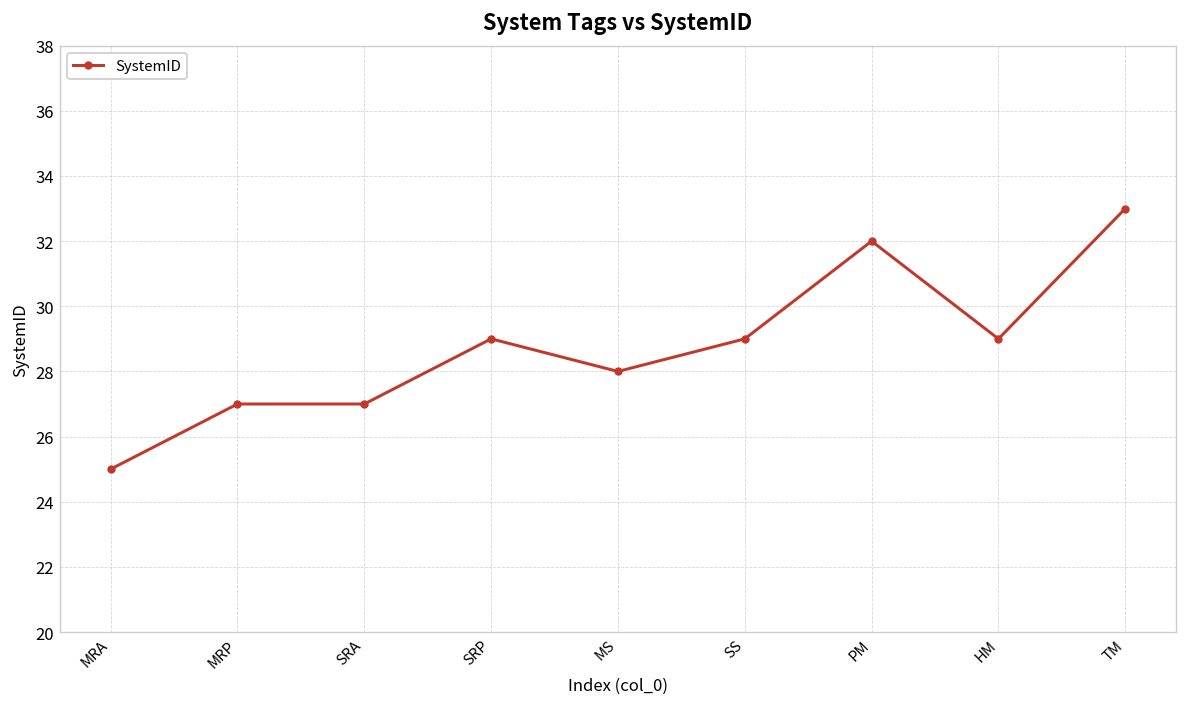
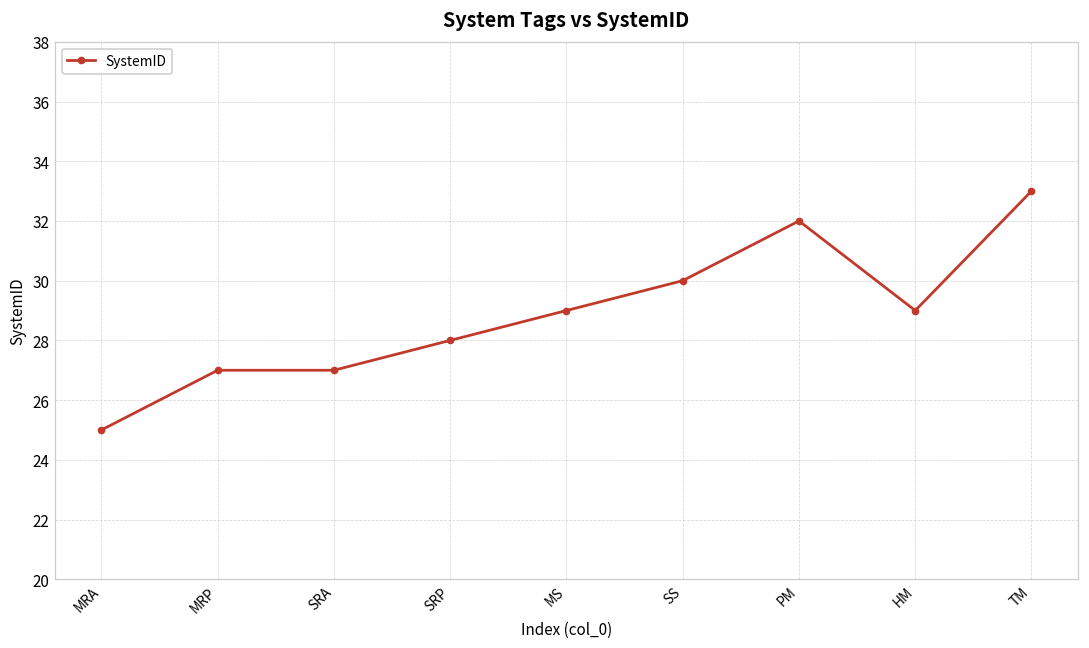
SRP: 29 -> 28
MS: 28 -> 29
SS: 29 -> 30
